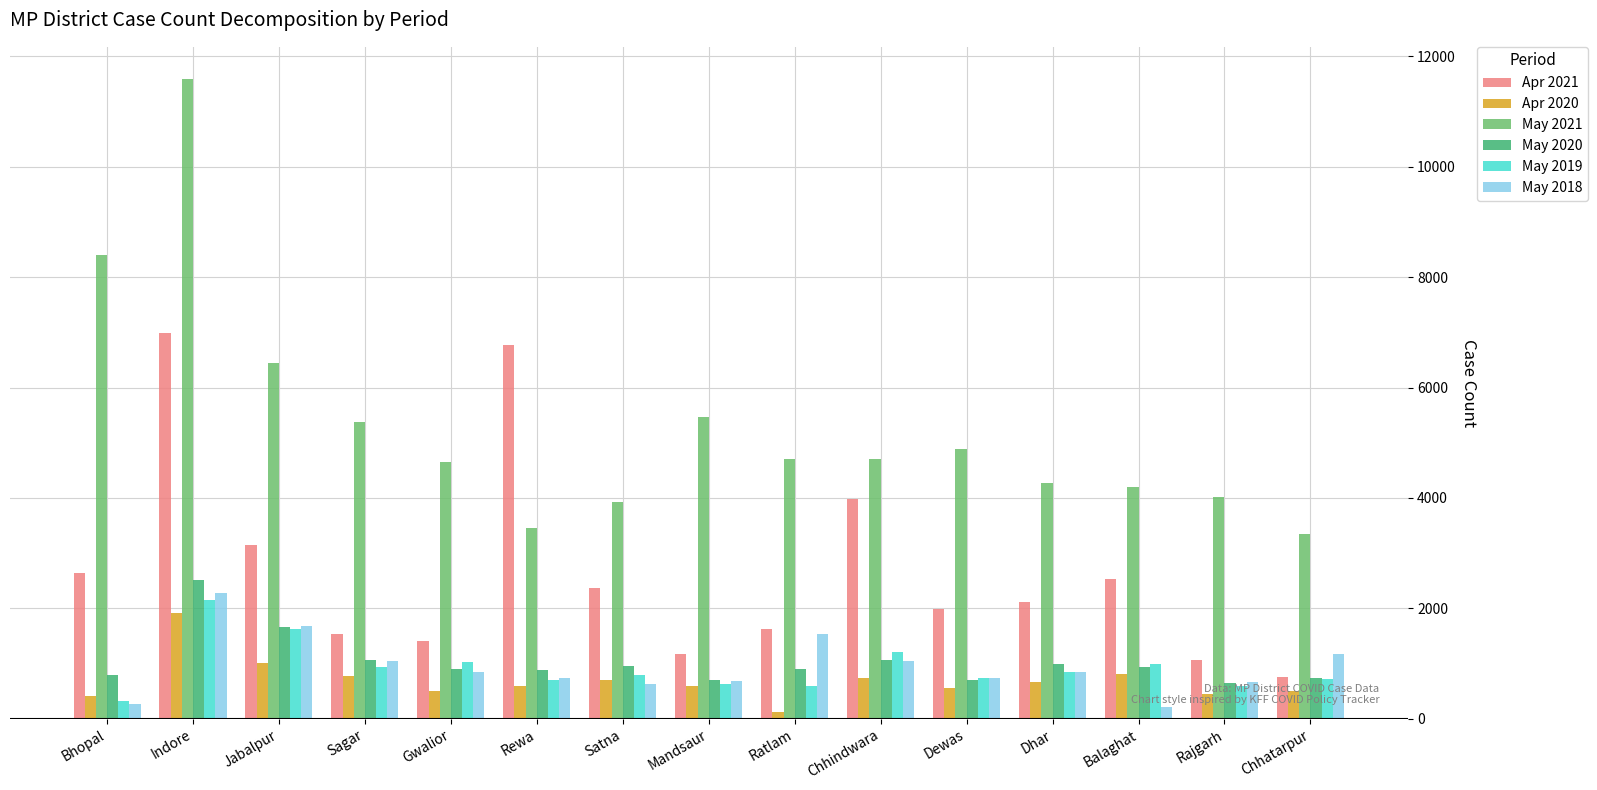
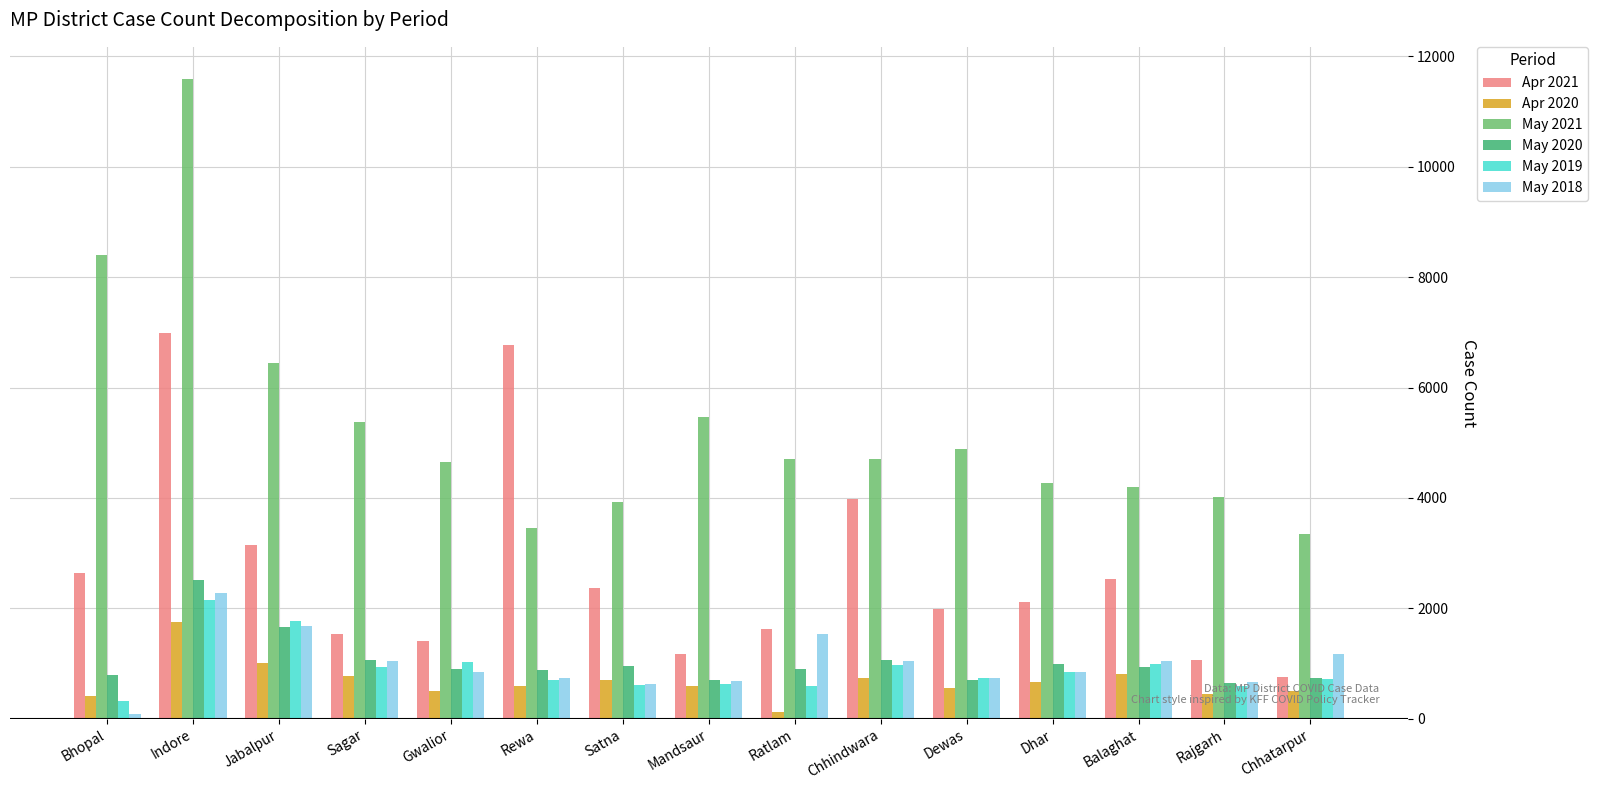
May 2018, Bhopal: 300 -> 100
Apr 2020, Indore: 1900 -> 1800
May 2019, Jabalpur: 1600 -> 1800
May 2019, Satna: 800 -> 600
May 2019, Chhindwara: 1200 -> 1000
May 2018, Balaghat: 200 -> 1000
